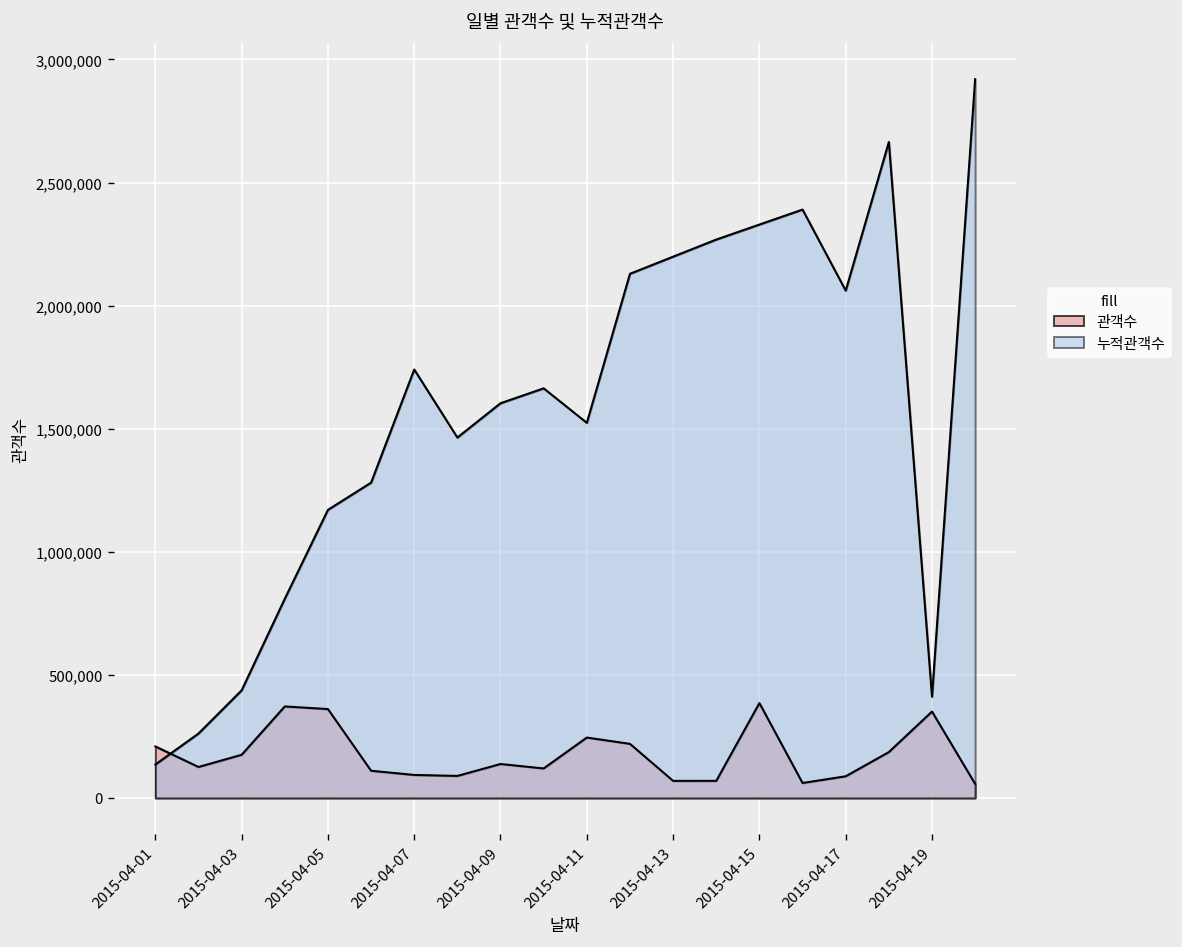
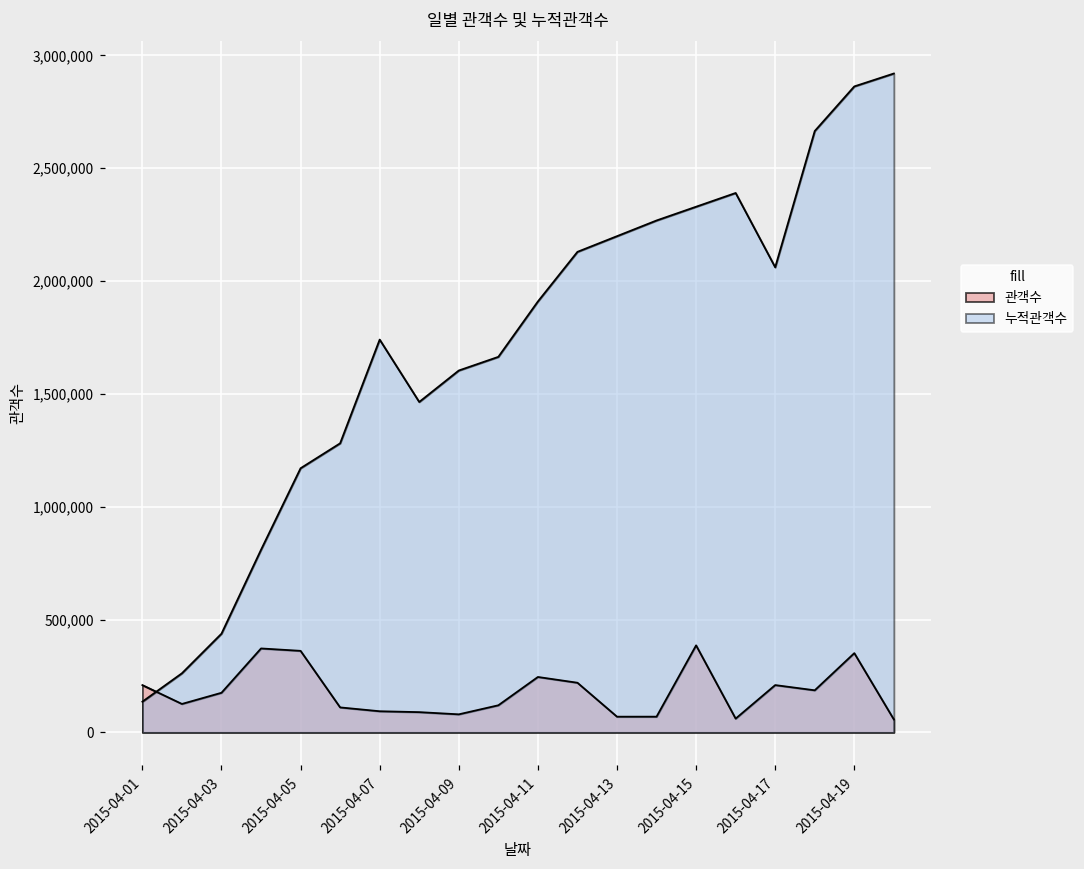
관객수, 2015-04-09: 140,000 -> 80,000
누적관객수, 2015-04-11: 1,520,000 -> 1,910,000
관객수, 2015-04-17: 90,000 -> 210,000
누적관객수, 2015-04-19: 410,000 -> 2,860,000
